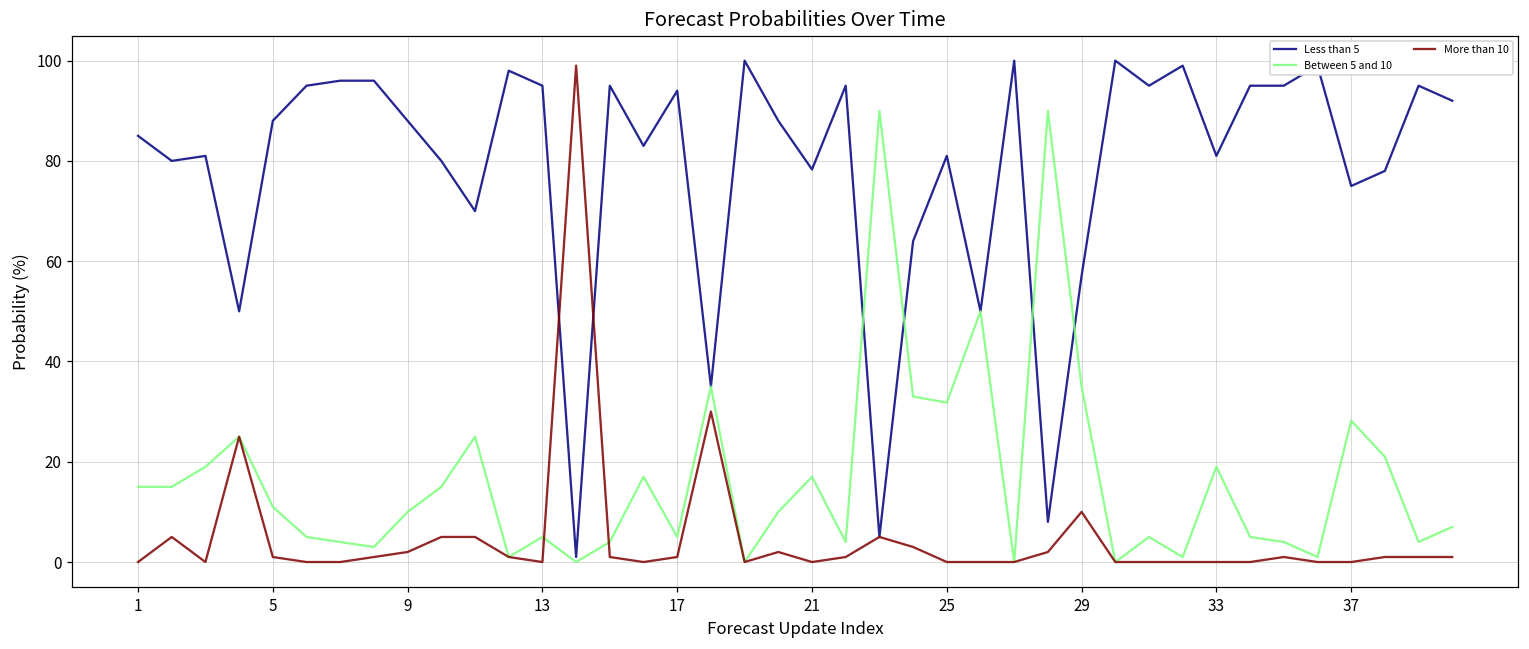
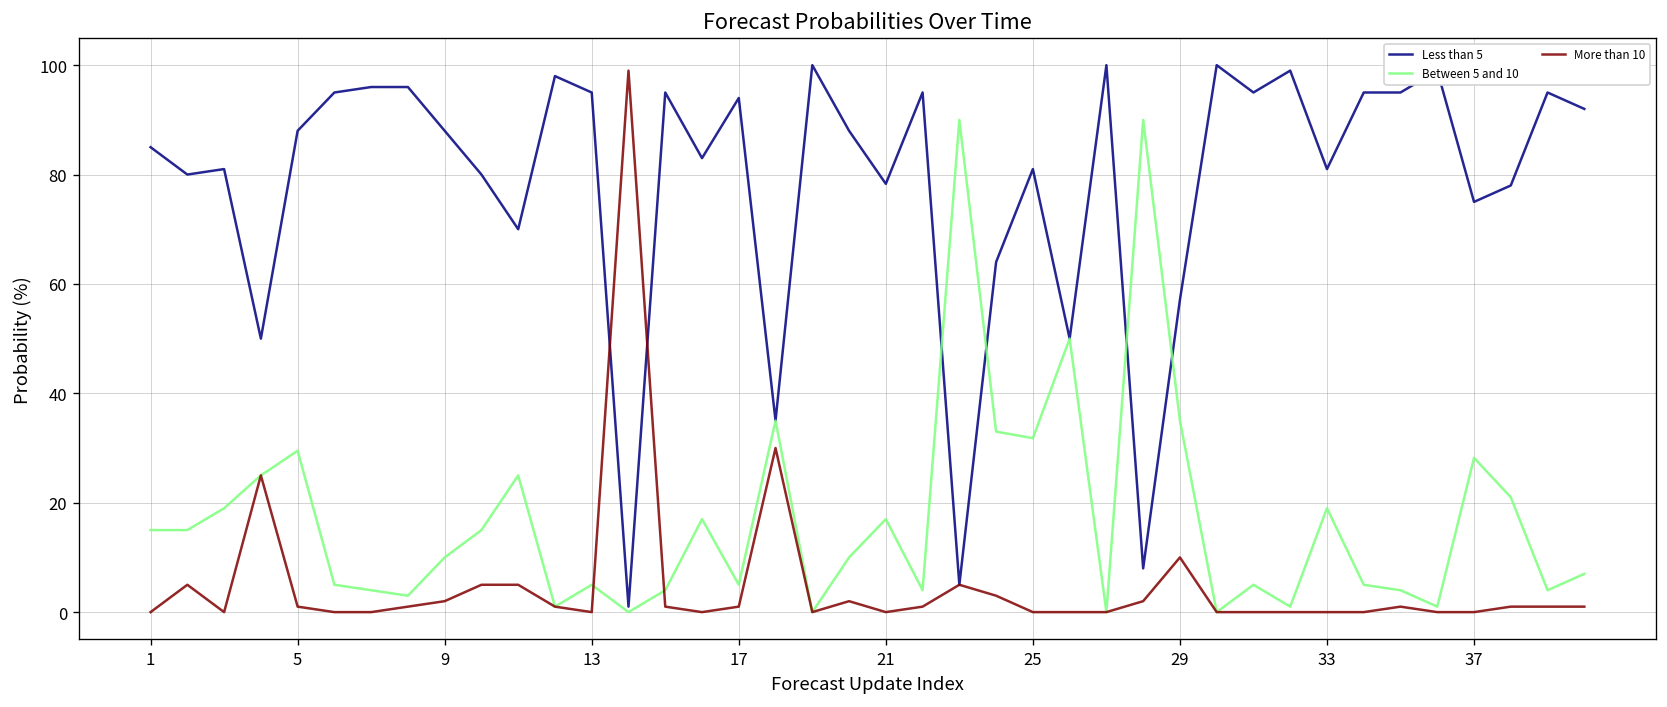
Between 5 and 10, 5: 11 -> 30
